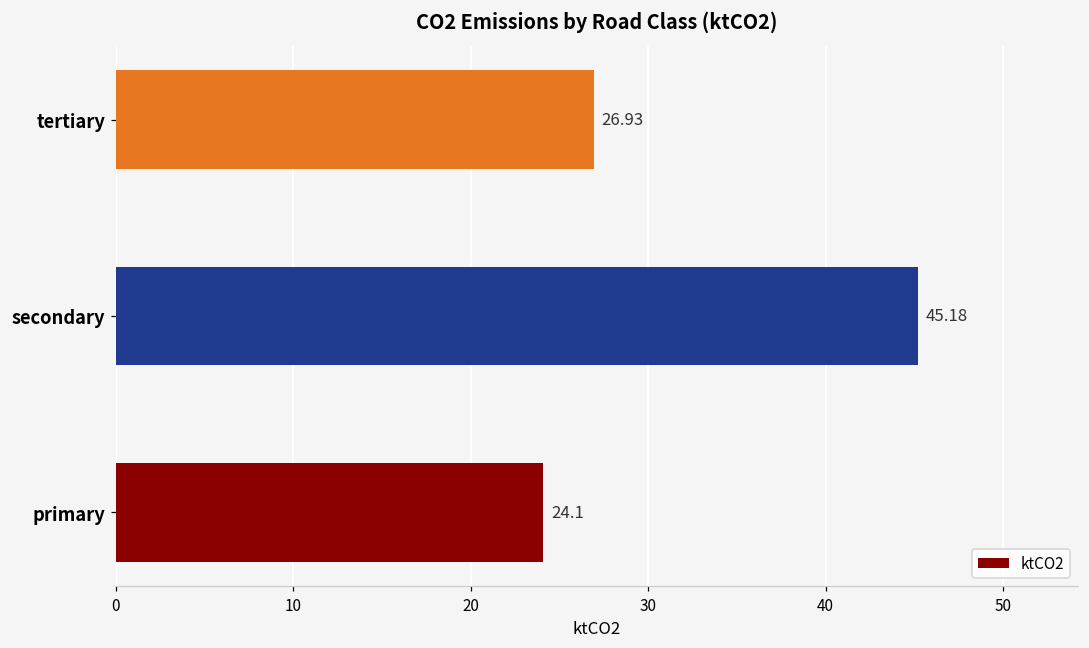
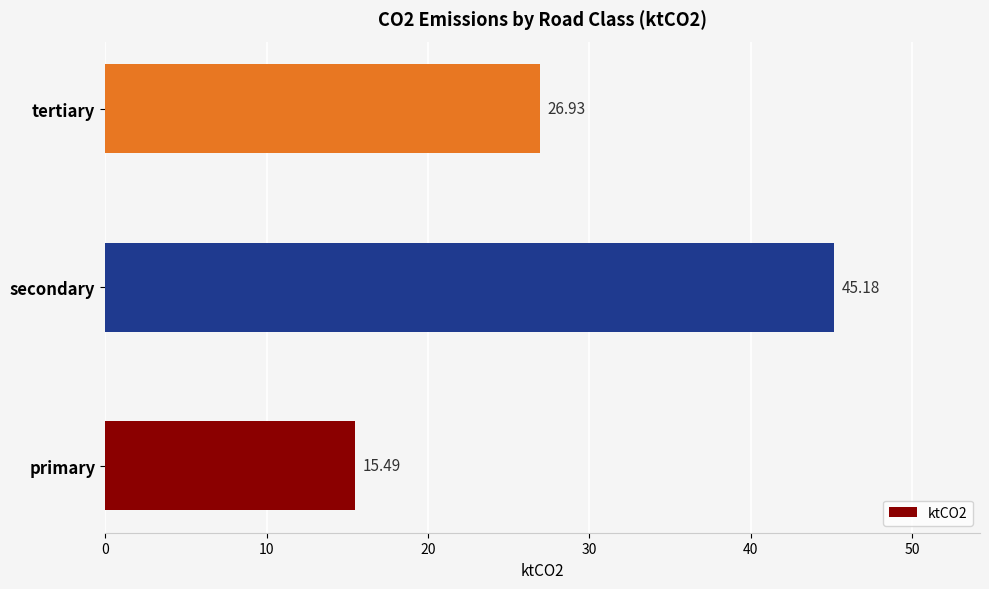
primary: 24.1 -> 15.49
